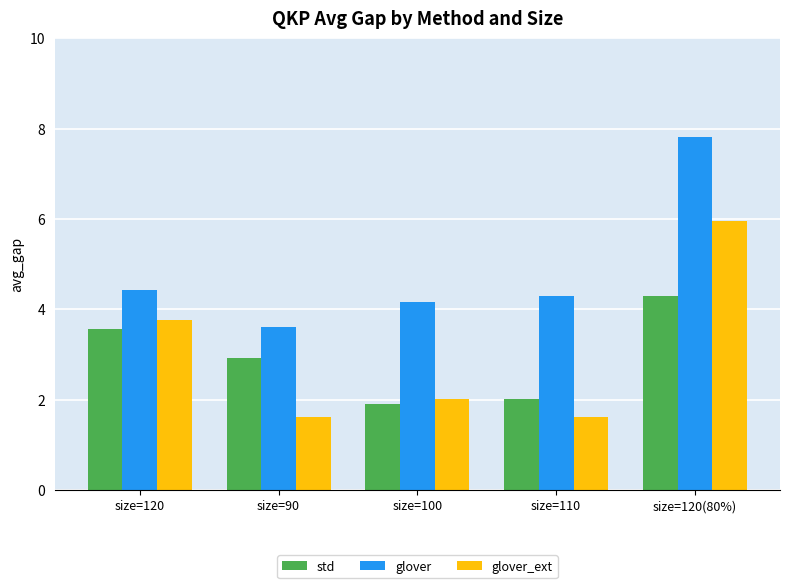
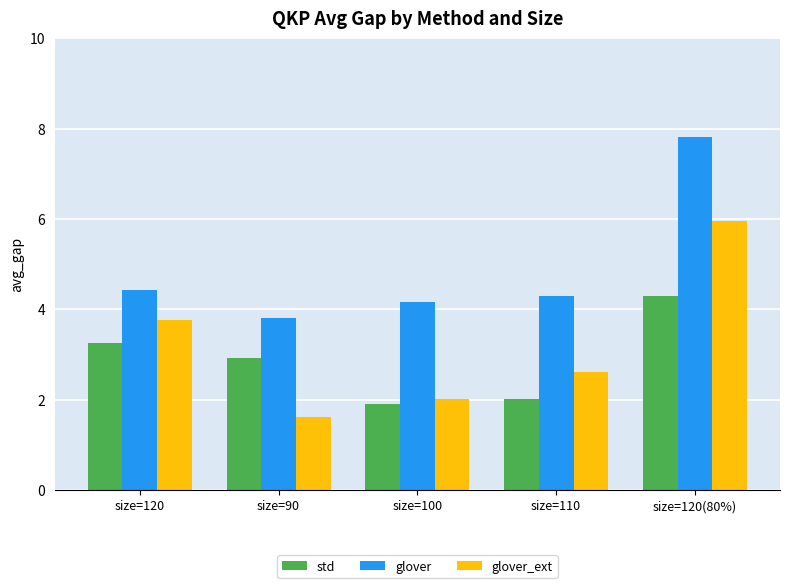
std, size=120: 3.6 -> 3.2
glover, size=90: 3.6 -> 3.8
glover_ext, size=110: 1.6 -> 2.6
